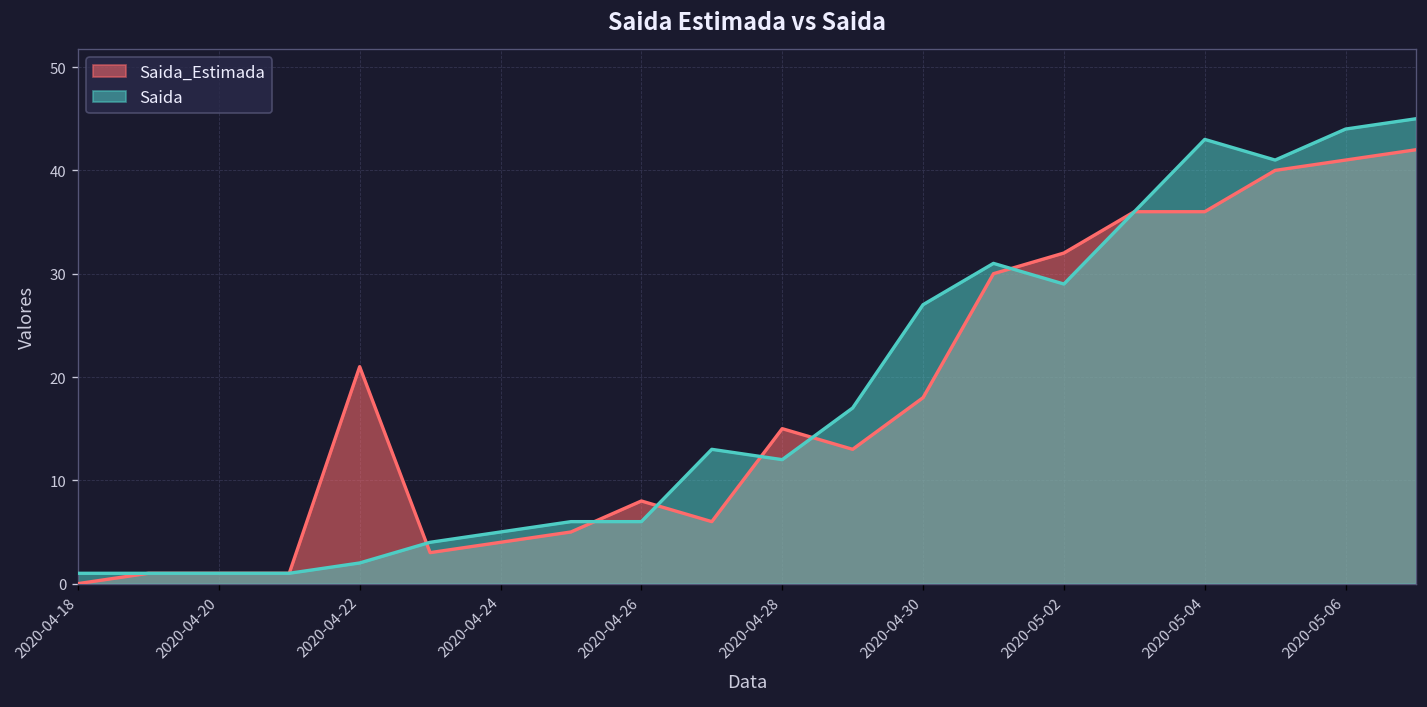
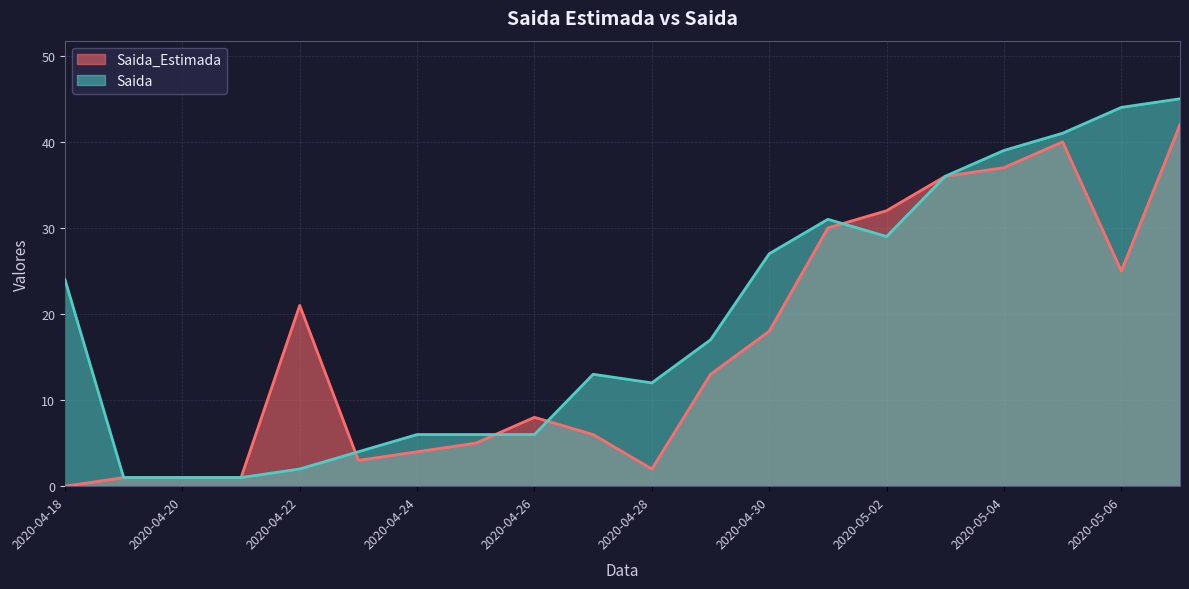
Saida, 2020-04-18: 1 -> 24
Saida, 2020-04-24: 5 -> 6
Saida_Estimada, 2020-04-28: 15 -> 2
Saida_Estimada, 2020-05-04: 36 -> 37
Saida, 2020-05-04: 43 -> 39
Saida_Estimada, 2020-05-06: 41 -> 25
